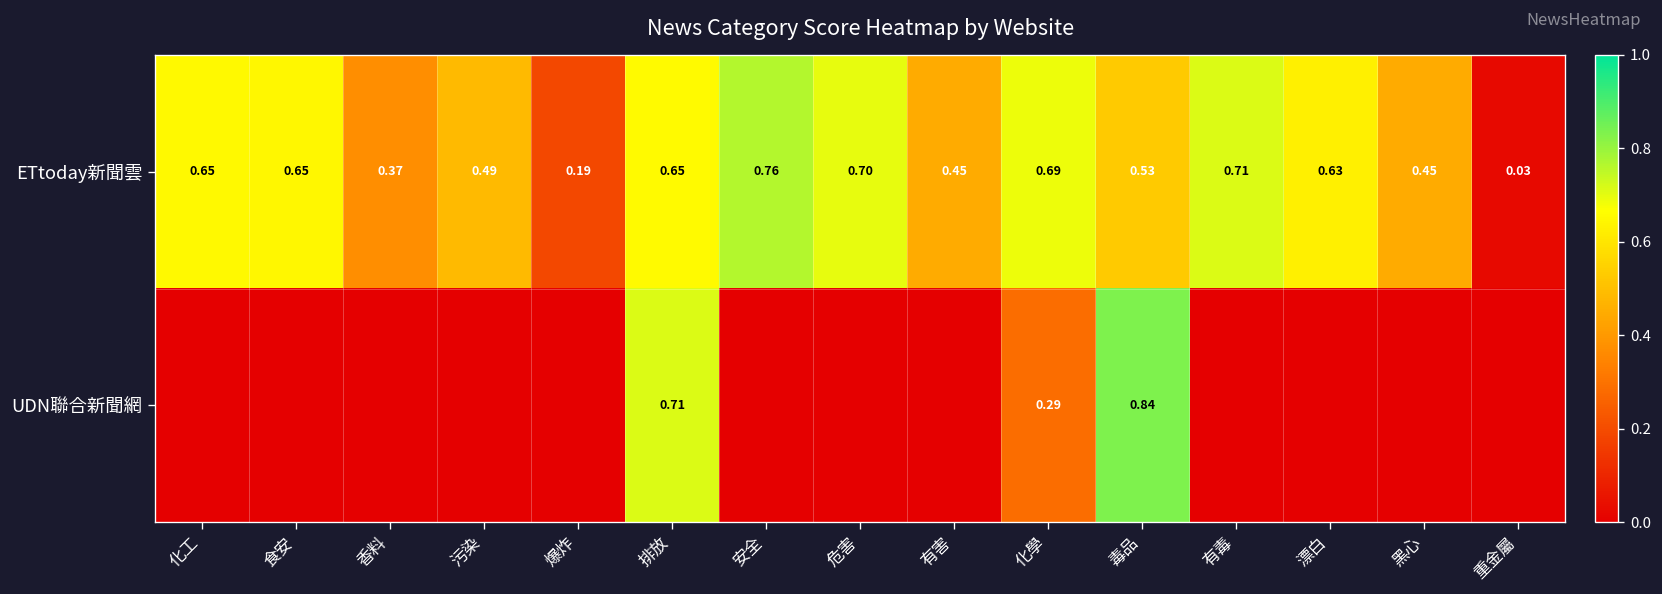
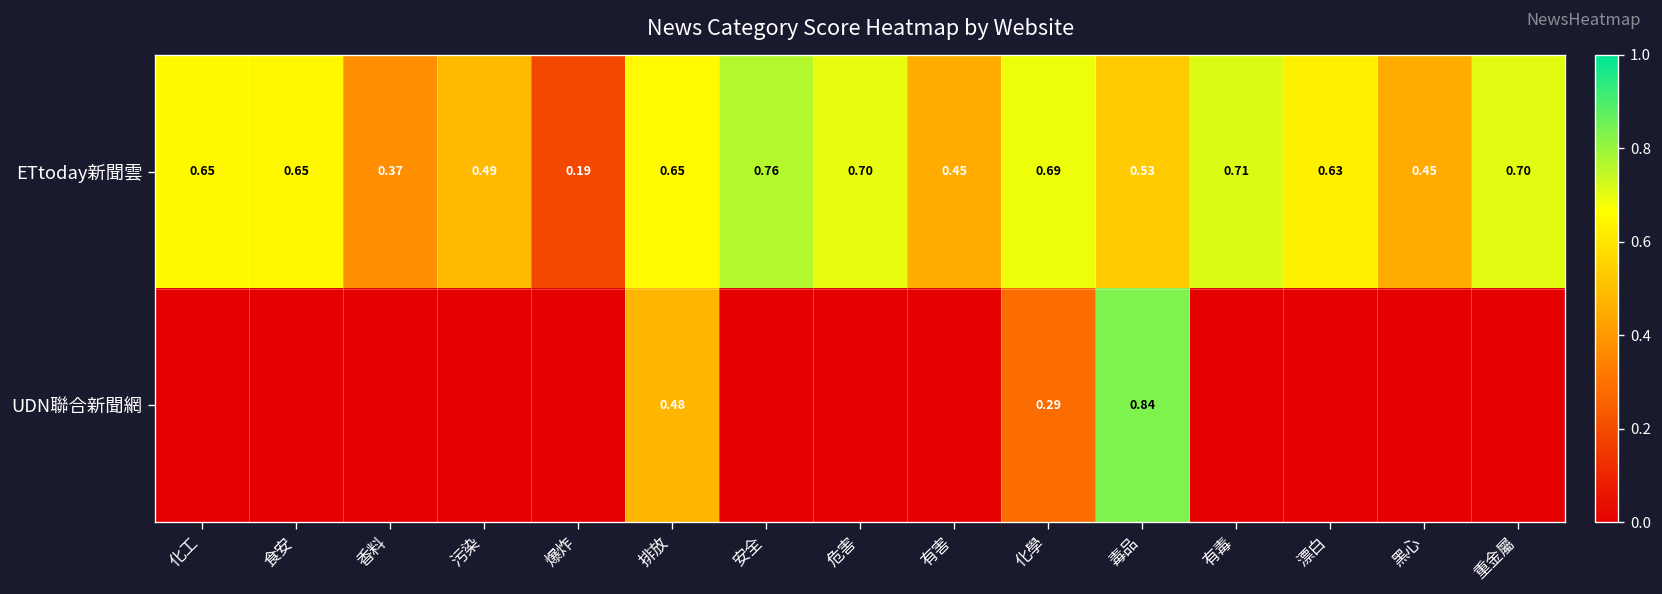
ETtoday新聞雲, 重金屬: 0.03 -> 0.70
UDN聯合新聞網, 排放: 0.71 -> 0.48
